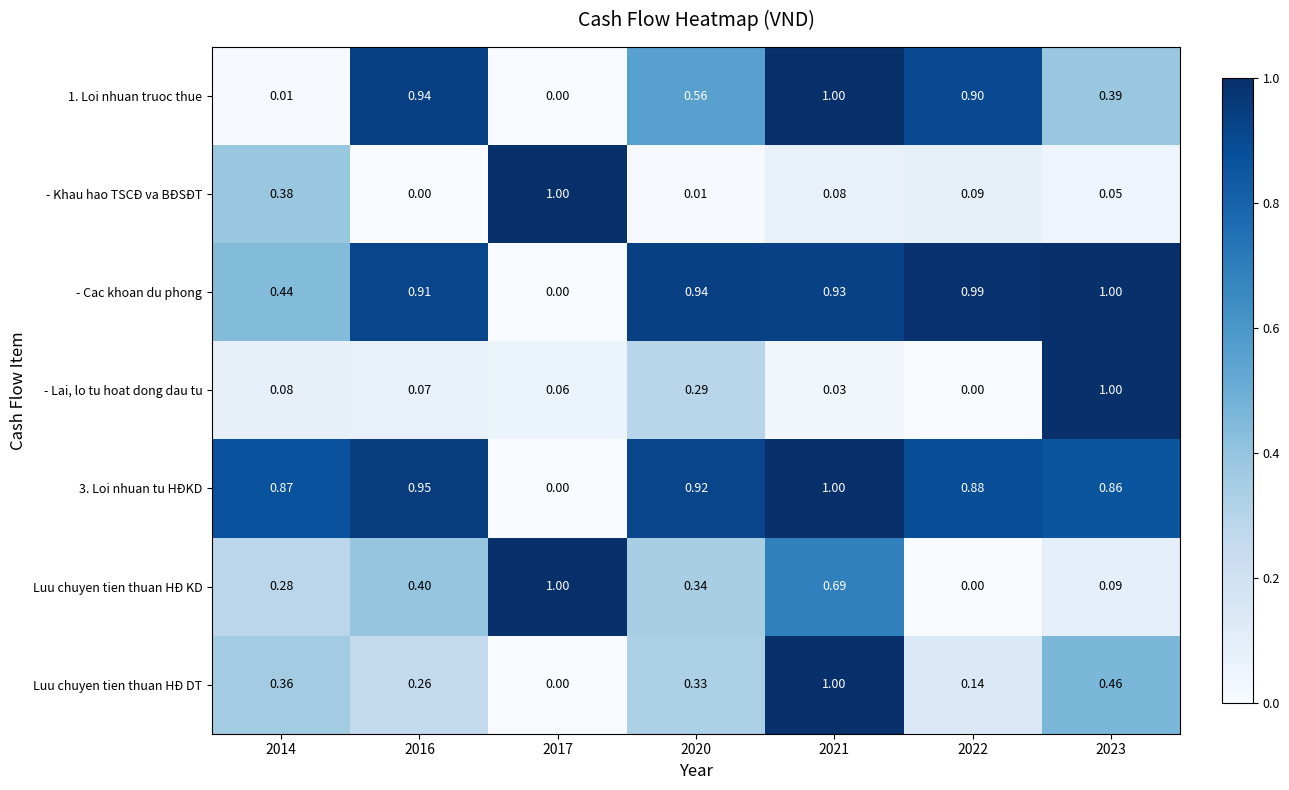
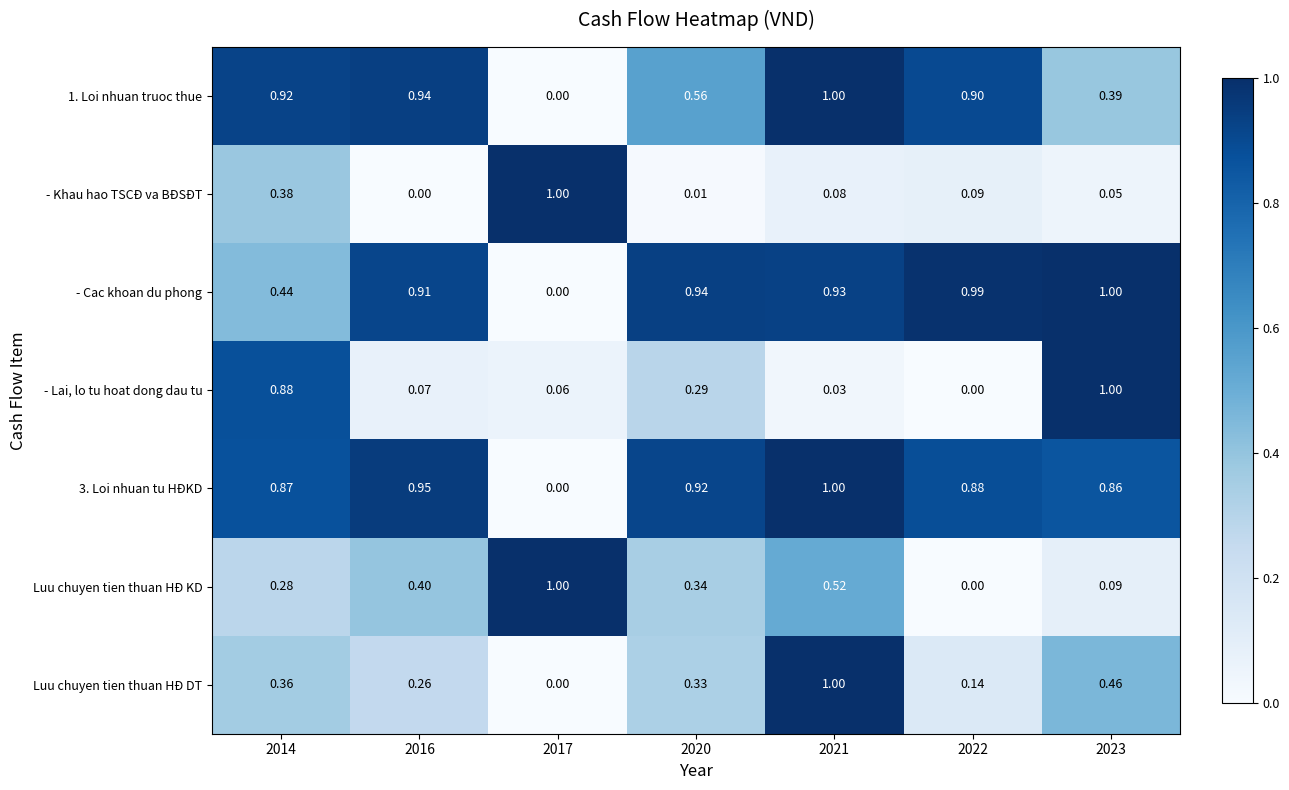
1. Loi nhuan truoc thue, 2014: 0.01 -> 0.92
- Lai, lo tu hoat dong dau tu, 2014: 0.08 -> 0.88
Luu chuyen tien thuan HĐ KD, 2021: 0.69 -> 0.52
